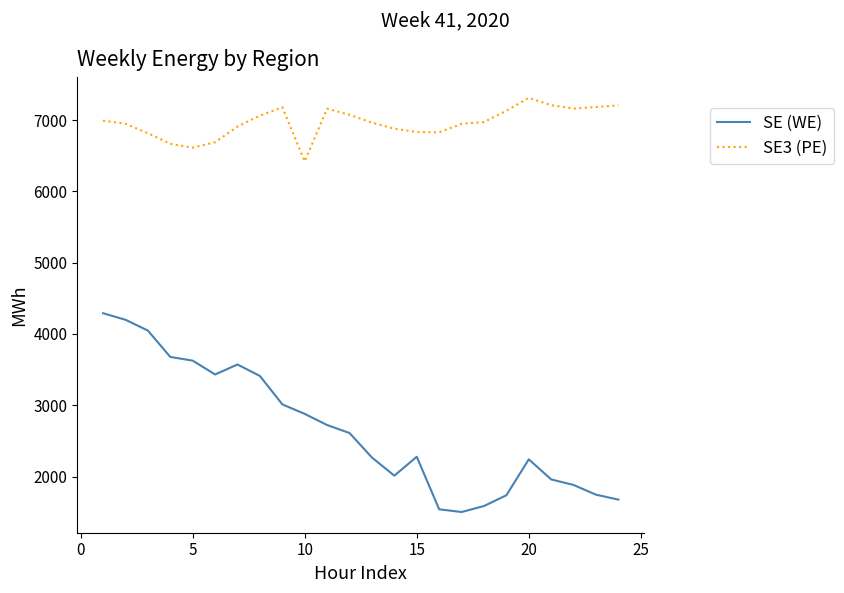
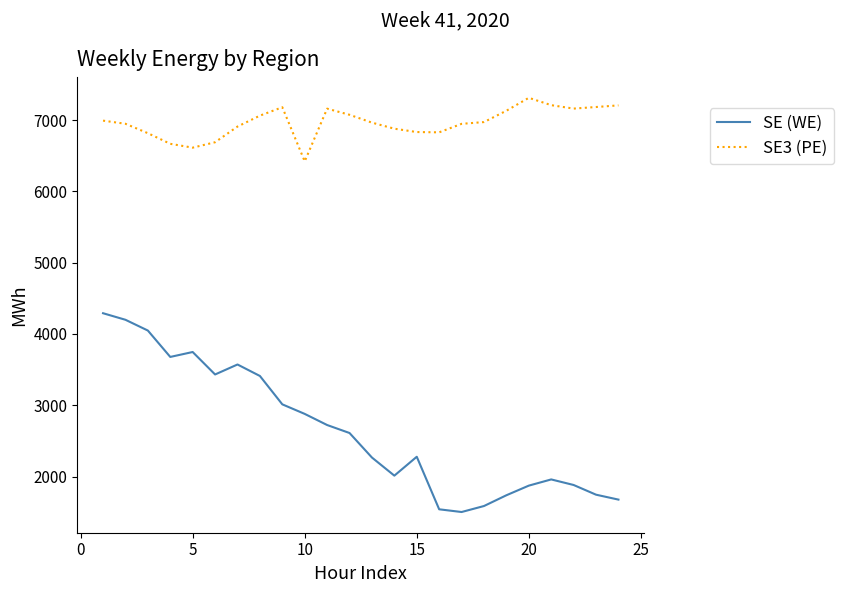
SE (WE), 5: 3600 -> 3700
SE (WE), 20: 2200 -> 1900
